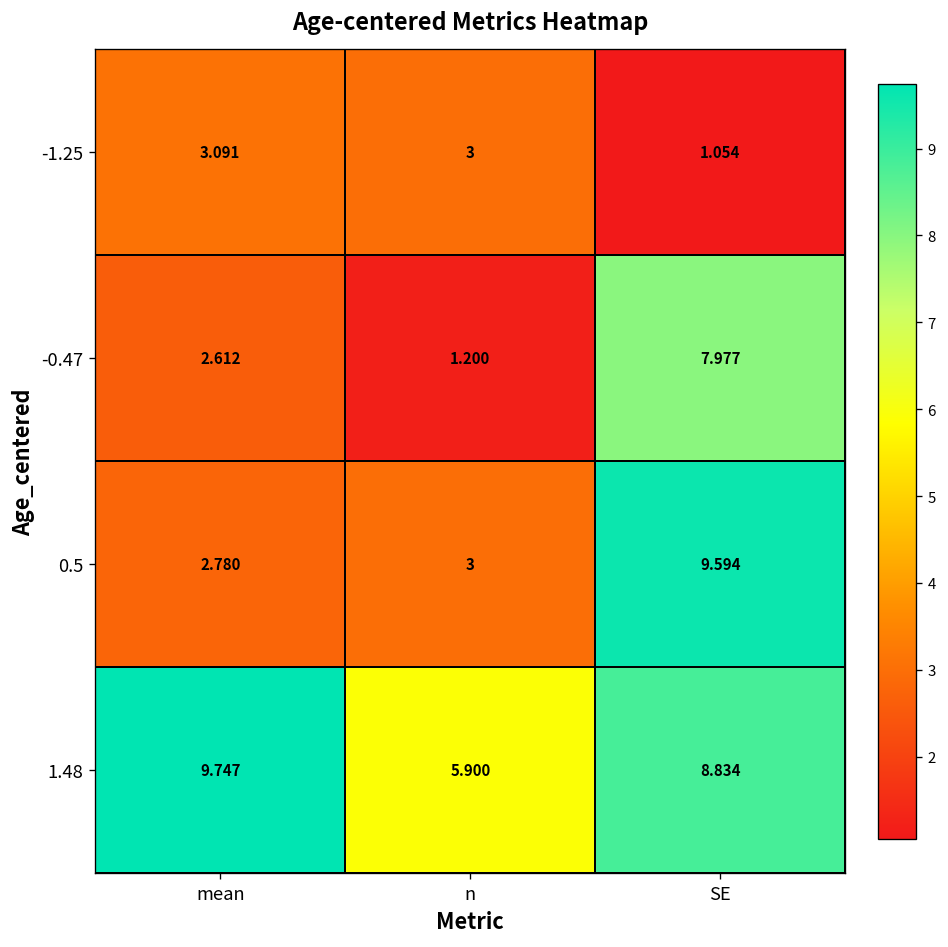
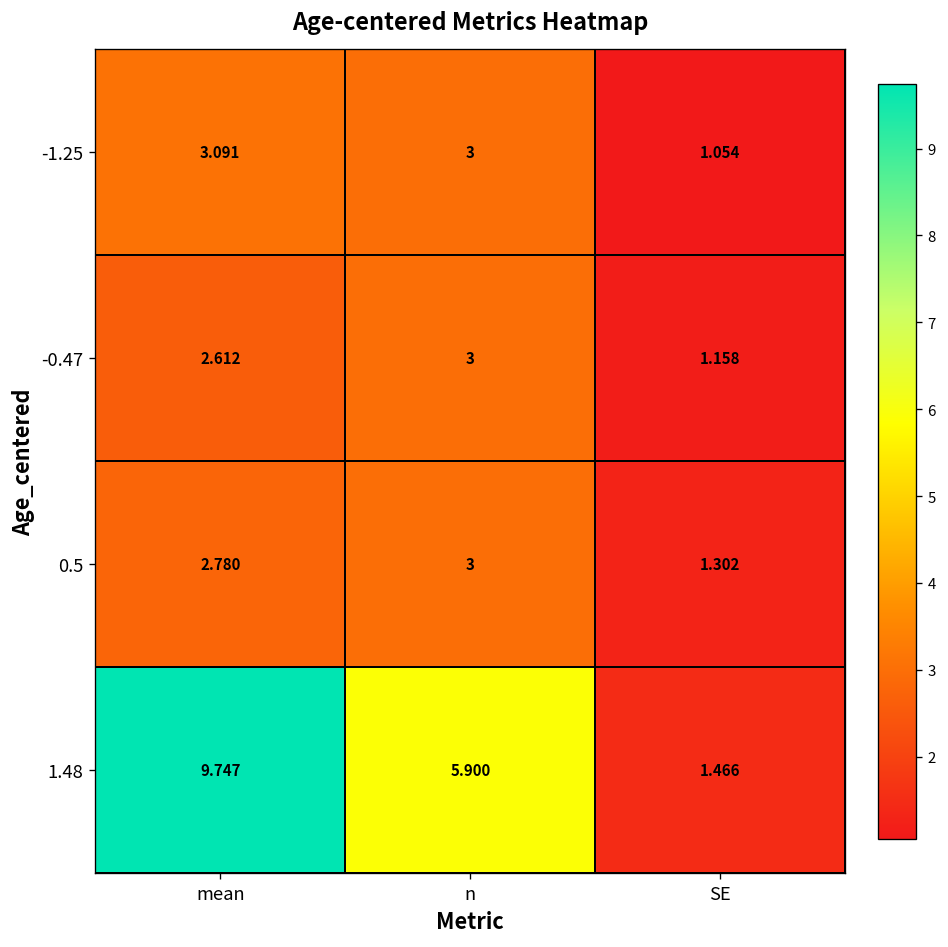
-0.47, n: 1.200 -> 3
-0.47, SE: 7.977 -> 1.158
0.5, SE: 9.594 -> 1.302
1.48, SE: 8.834 -> 1.466
